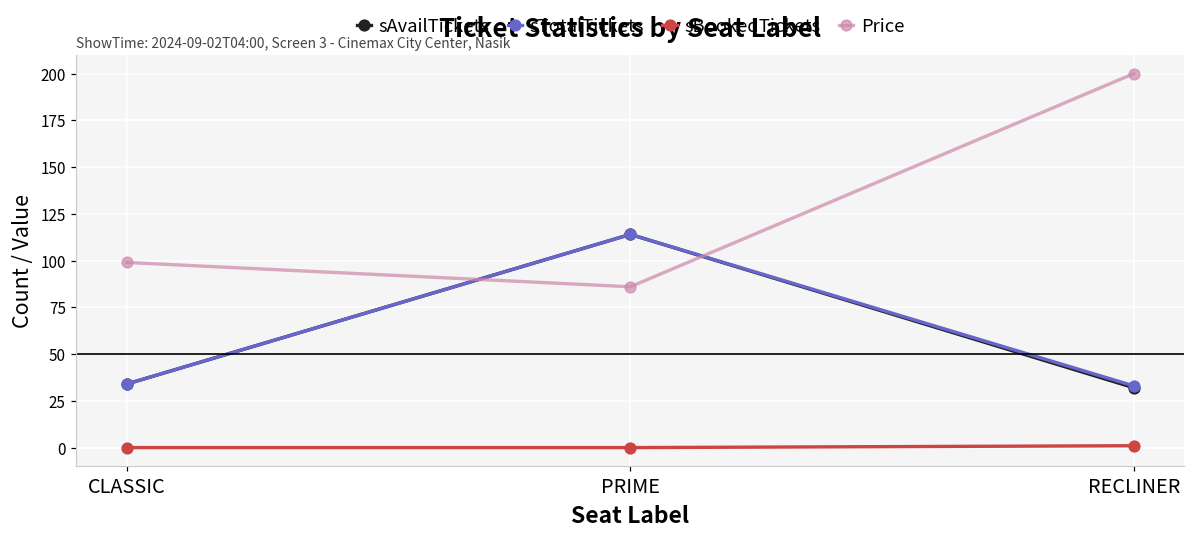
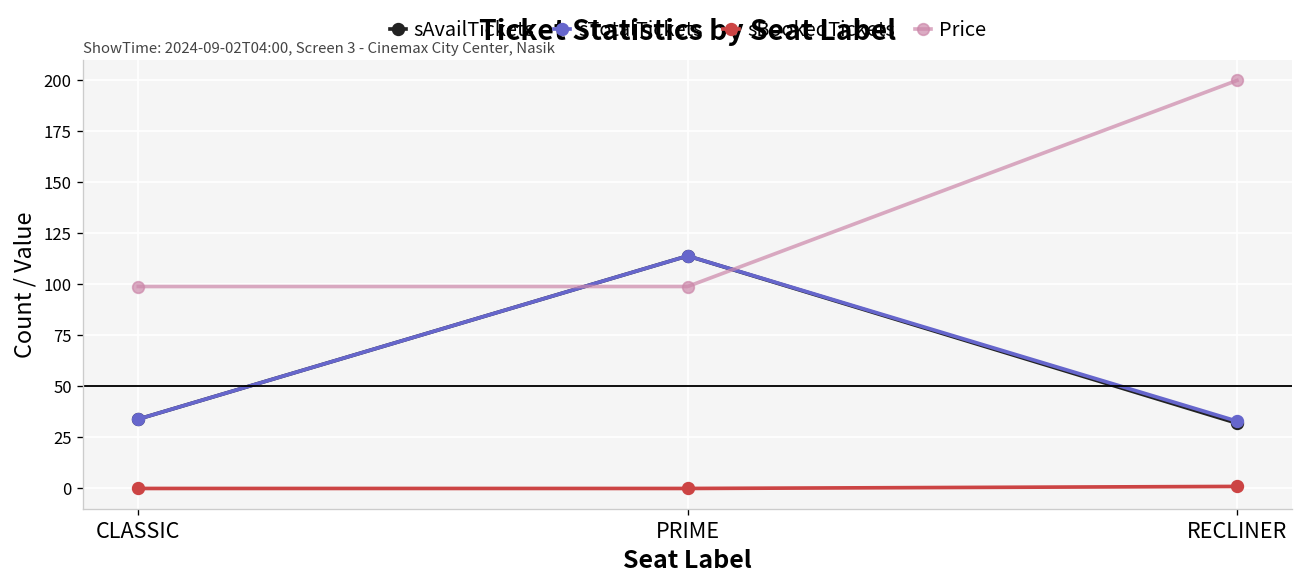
Price, PRIME: 86 -> 99
